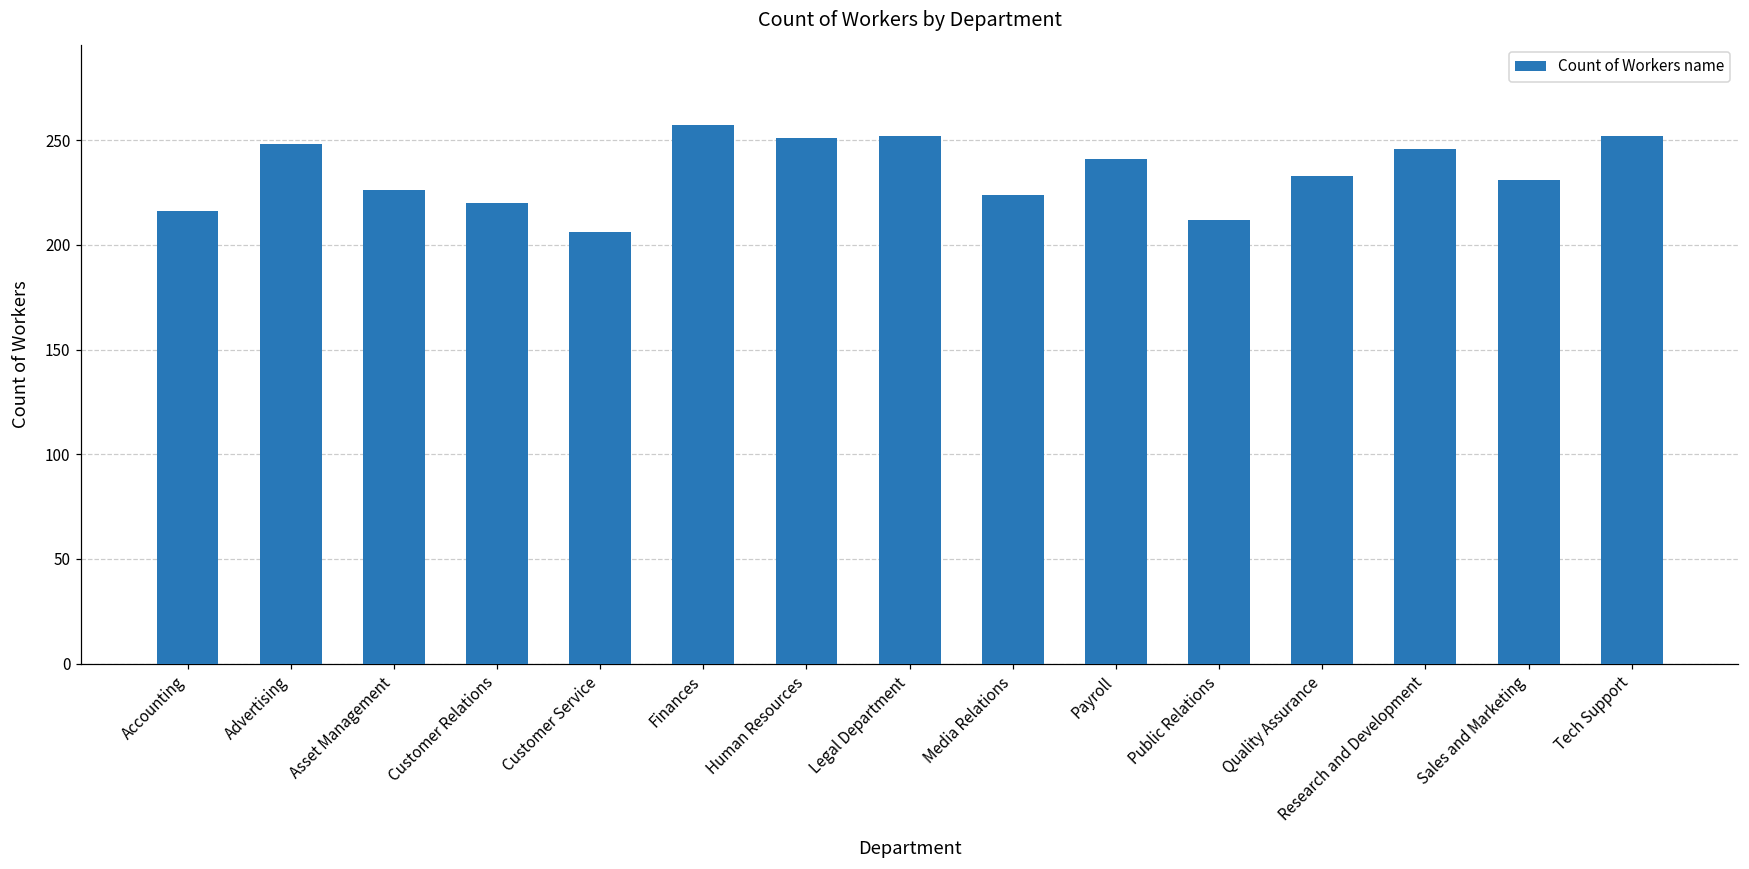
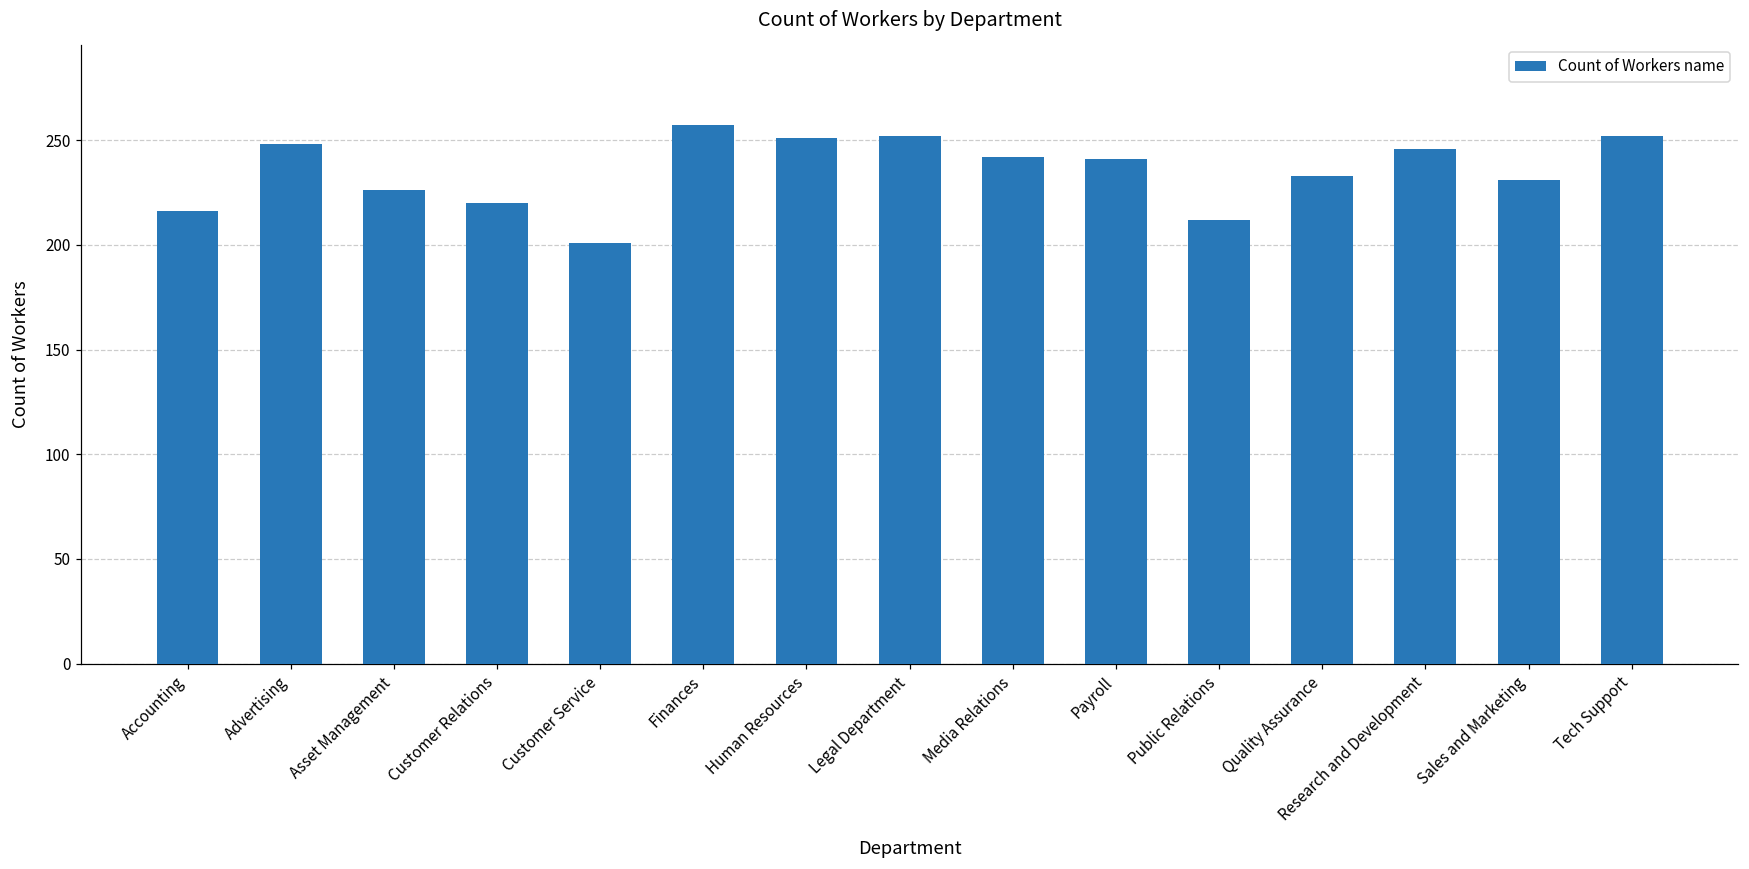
Customer Service: 206 -> 201
Media Relations: 224 -> 242
